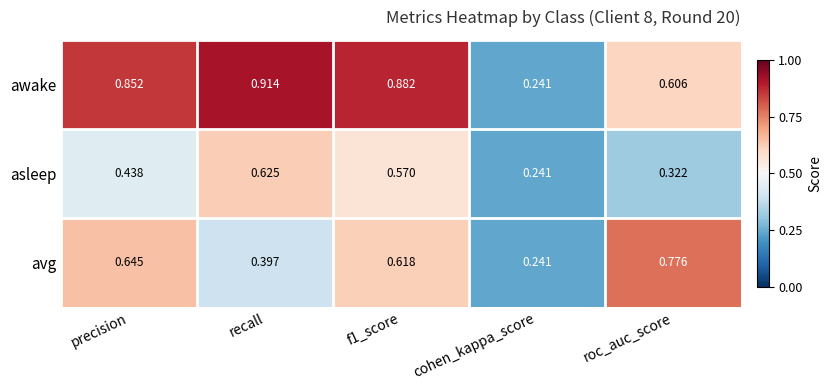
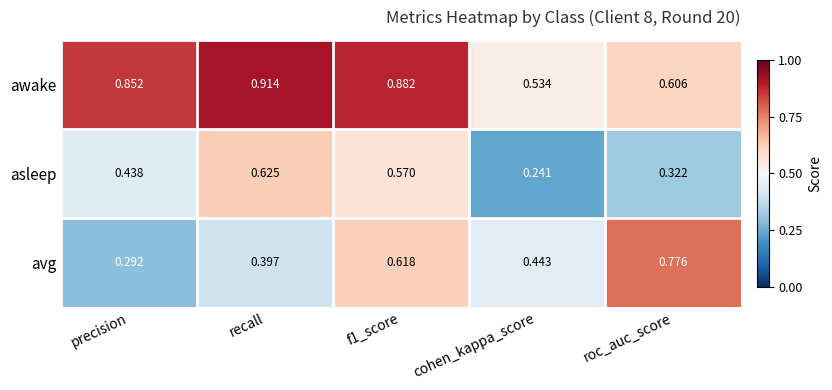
awake, cohen_kappa_score: 0.241 -> 0.534
avg, precision: 0.645 -> 0.292
avg, cohen_kappa_score: 0.241 -> 0.443
